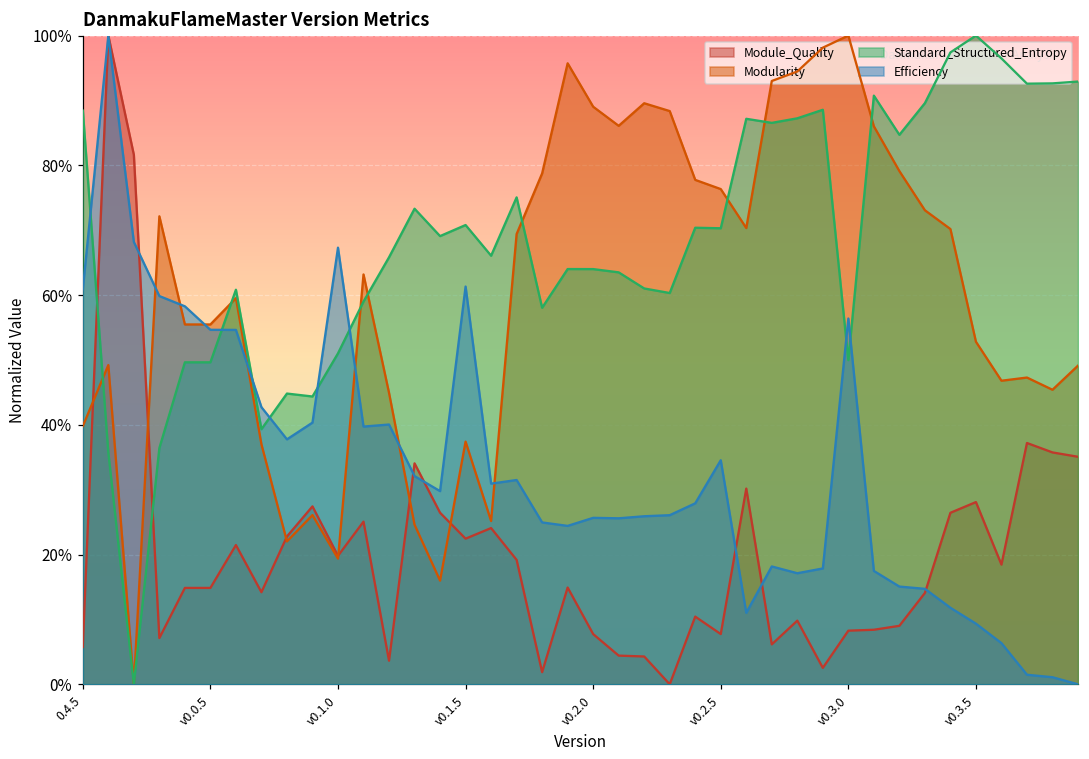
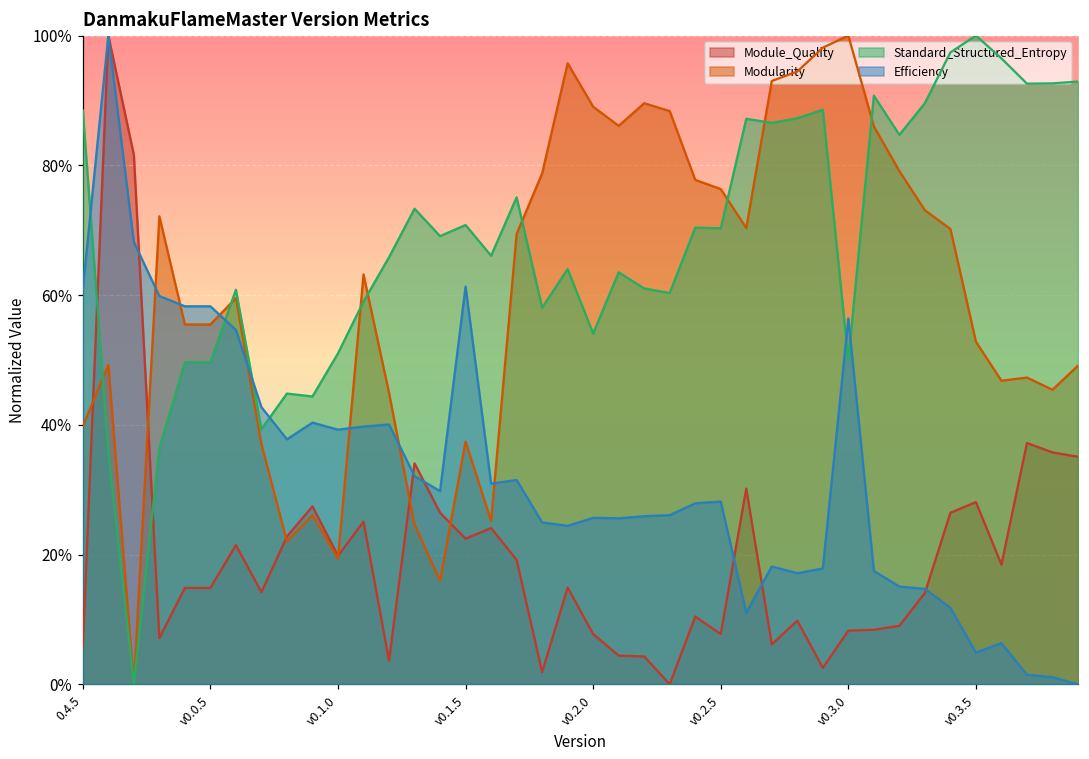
Efficiency, v0.0.5: 55% -> 58%
Efficiency, v0.1.0: 67% -> 39%
Standard_Structured_Entropy, v0.2.0: 64% -> 54%
Efficiency, v0.2.5: 35% -> 28%
Efficiency, v0.3.5: 9% -> 5%
